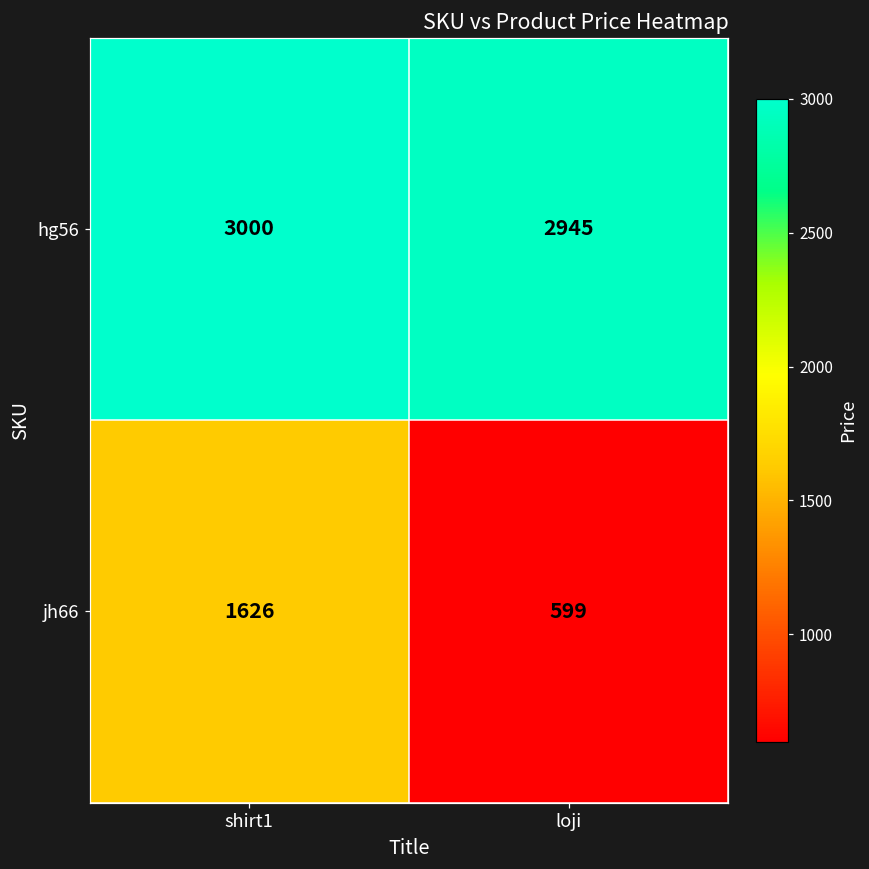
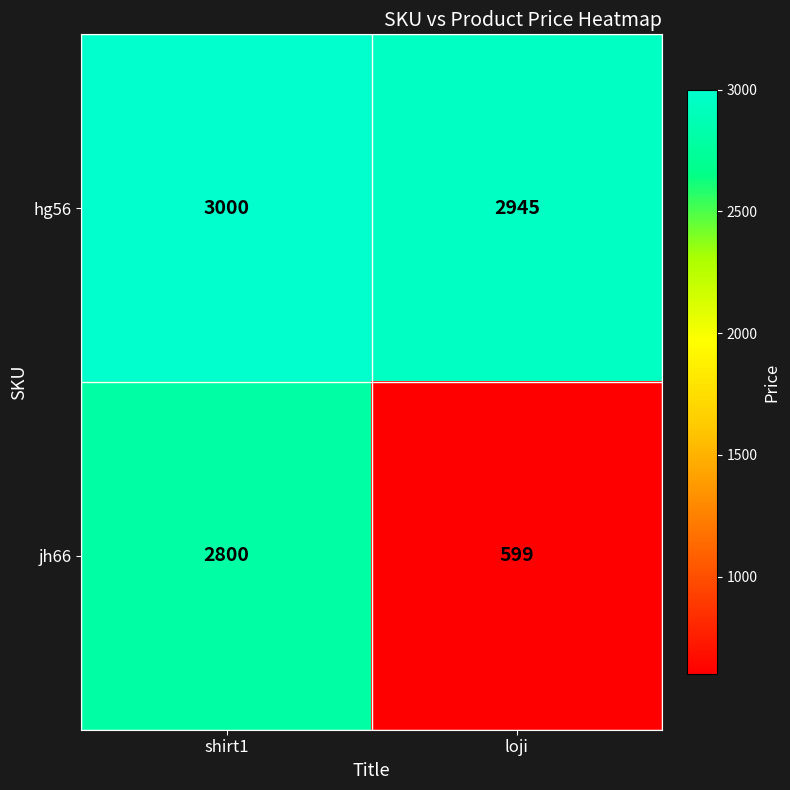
jh66, shirt1: 1626 -> 2800
